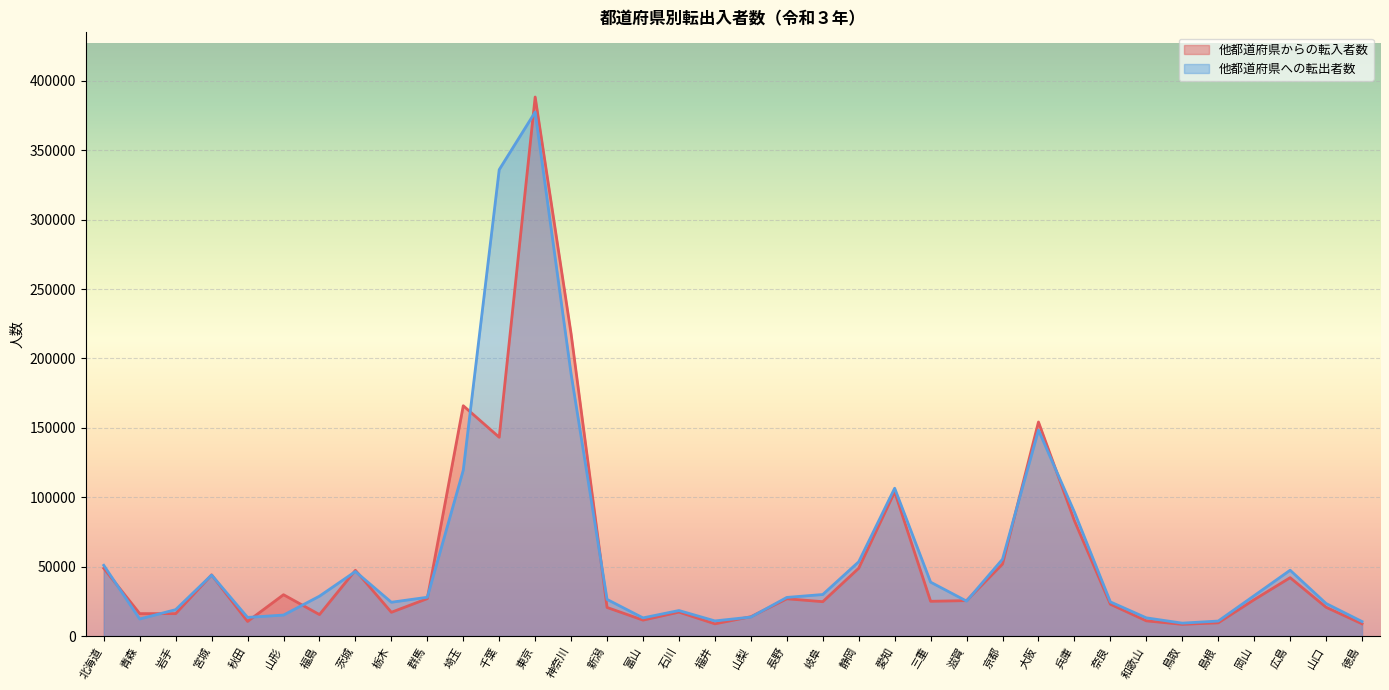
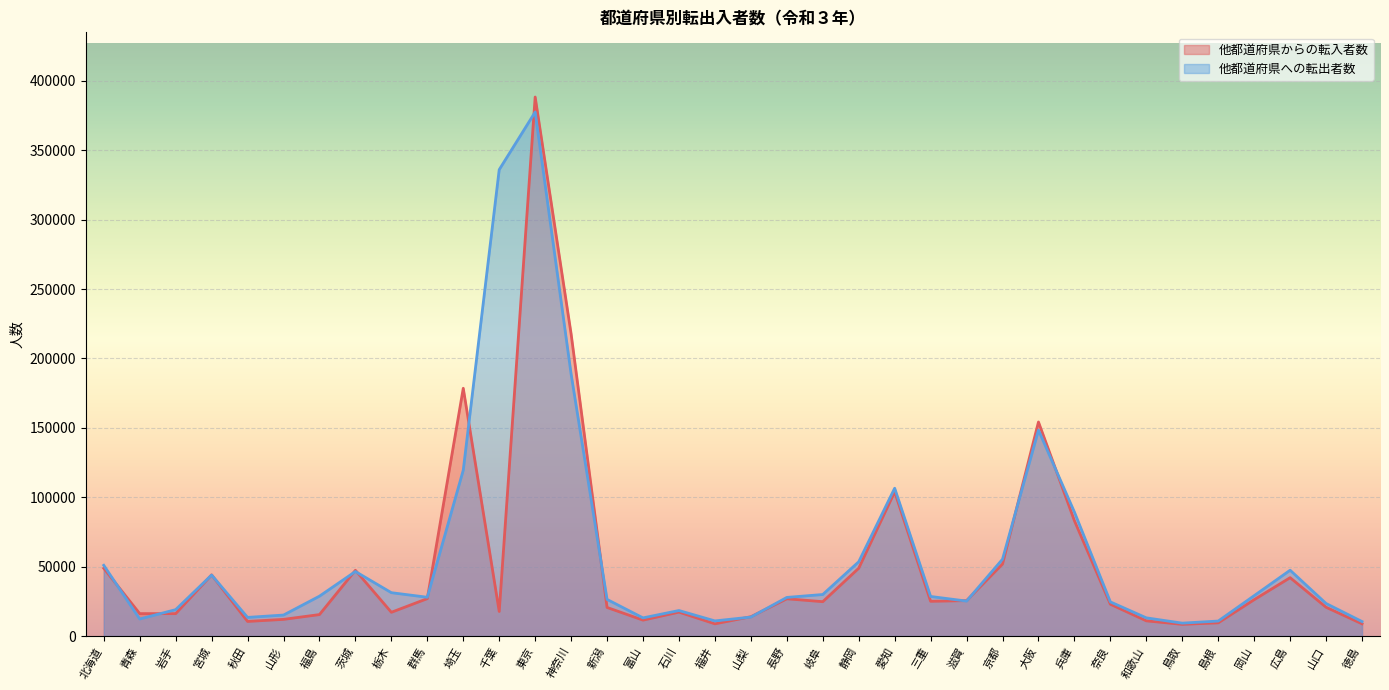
他都道府県からの転入者数, 山形: 30000 -> 12000
他都道府県への転出者数, 栃木: 24000 -> 31000
他都道府県からの転入者数, 埼玉: 166000 -> 178000
他都道府県からの転入者数, 千葉: 143000 -> 18000
他都道府県への転出者数, 三重: 39000 -> 29000
